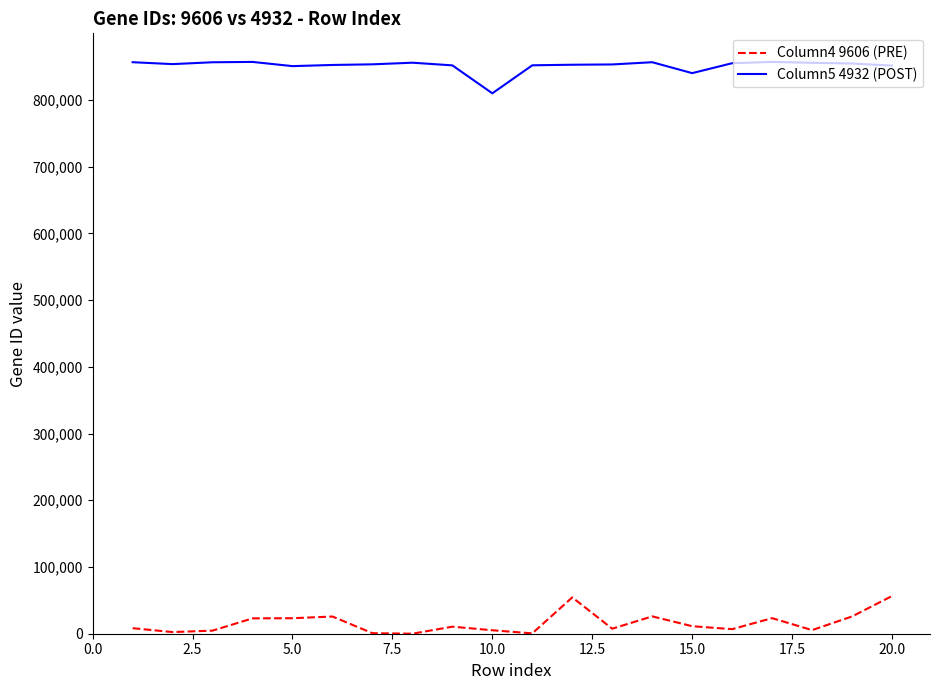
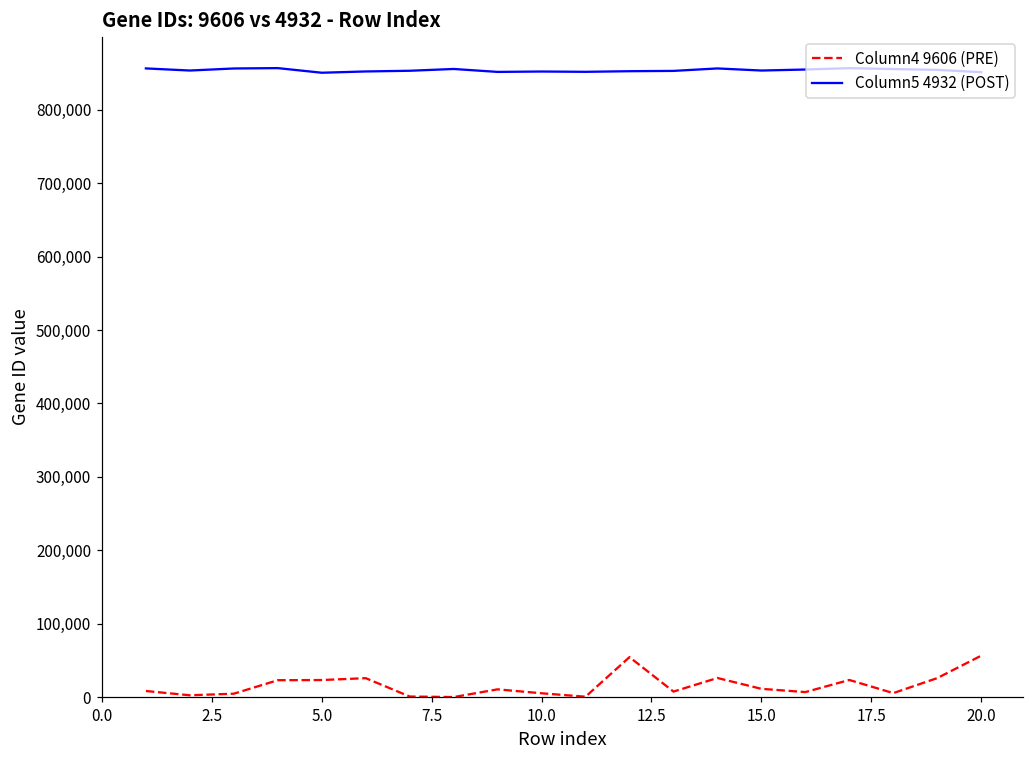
Column5 4932 (POST), 10.0: 810,000 -> 850,000
Column5 4932 (POST), 15.0: 840,000 -> 850,000
